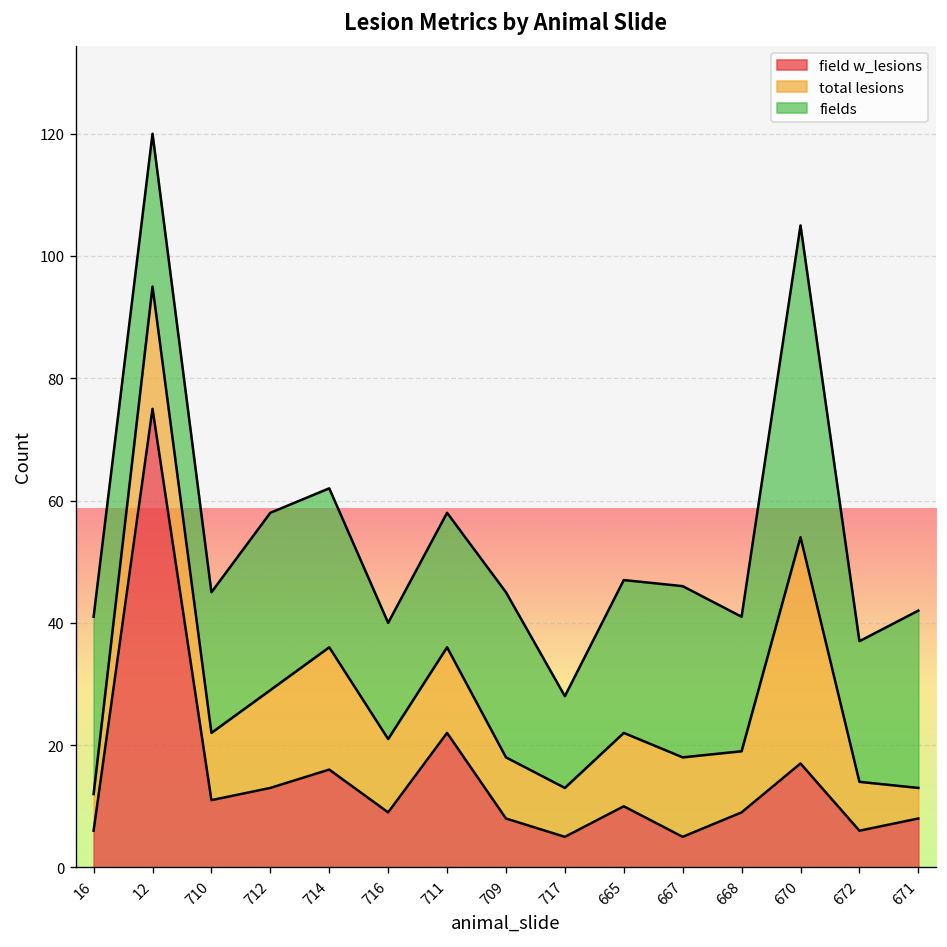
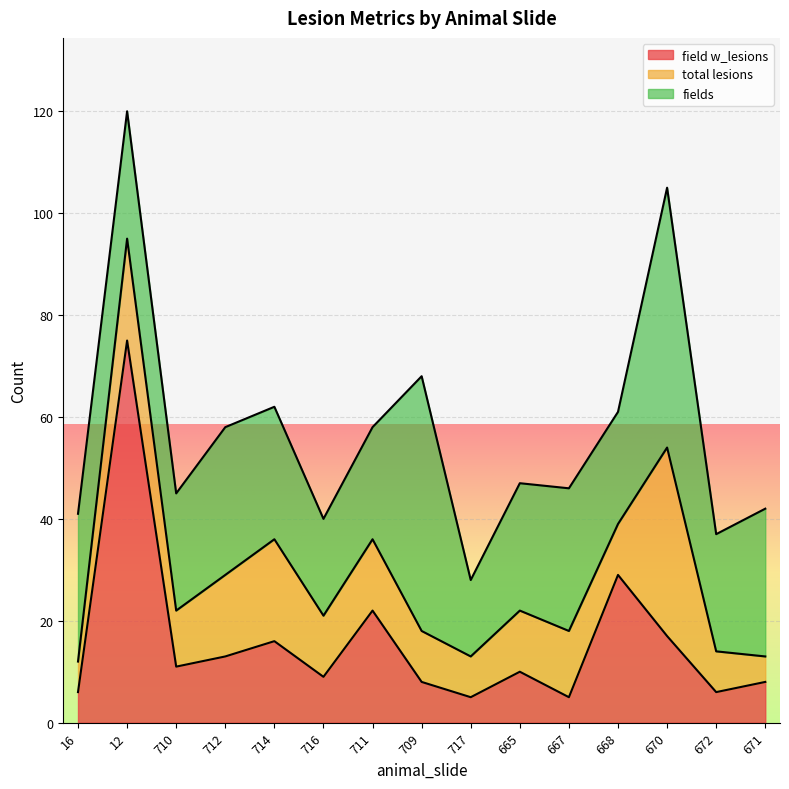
fields, 709: 27 -> 50
field w_lesions, 668: 9 -> 29
